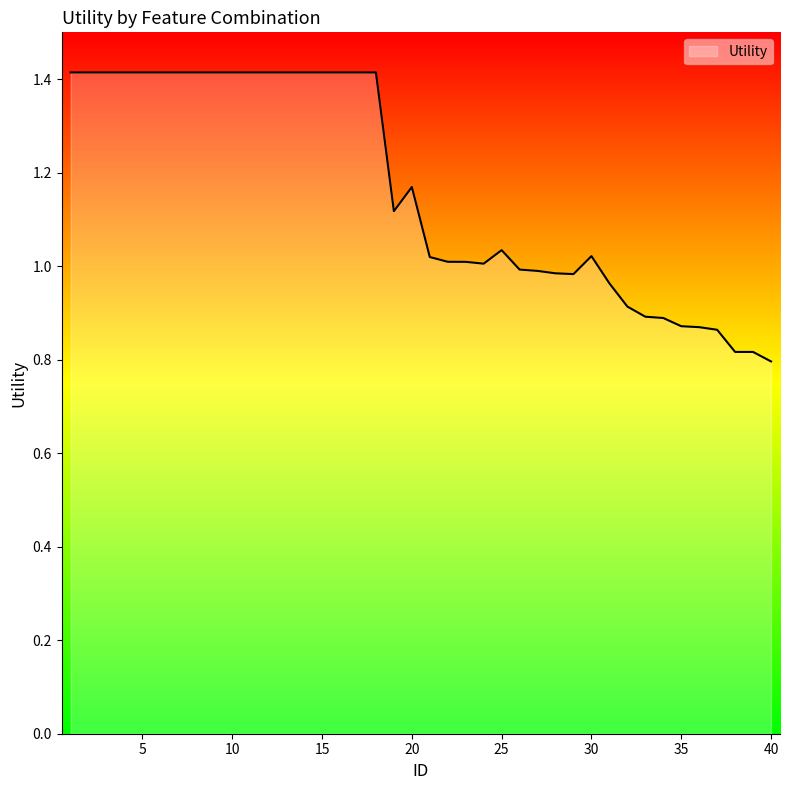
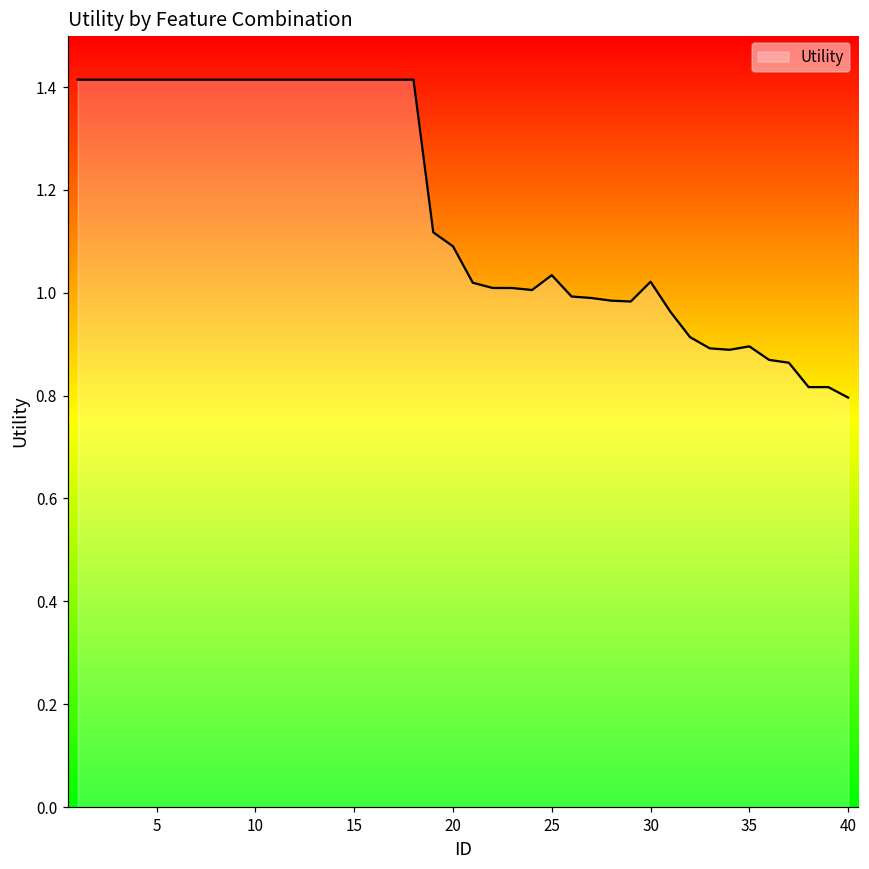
20: 1.17 -> 1.09
35: 0.87 -> 0.90
